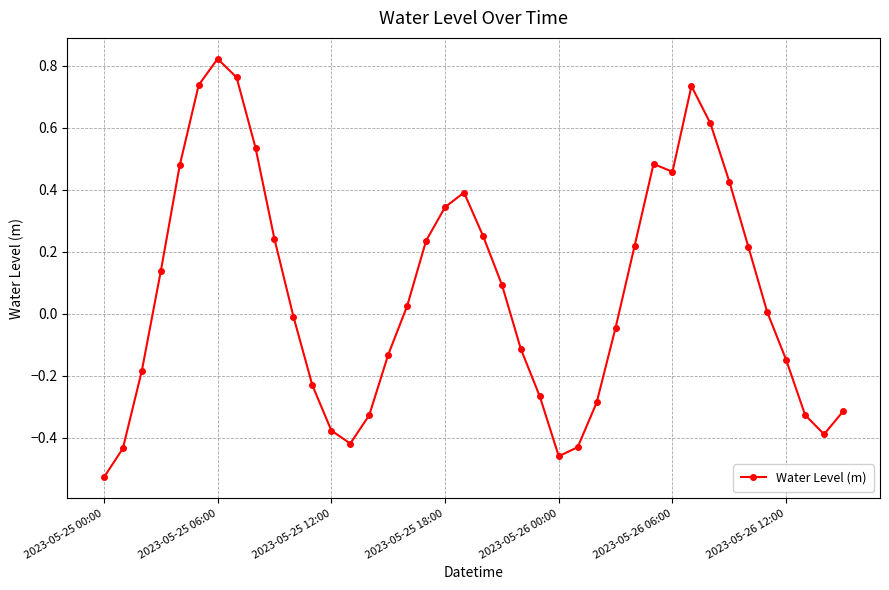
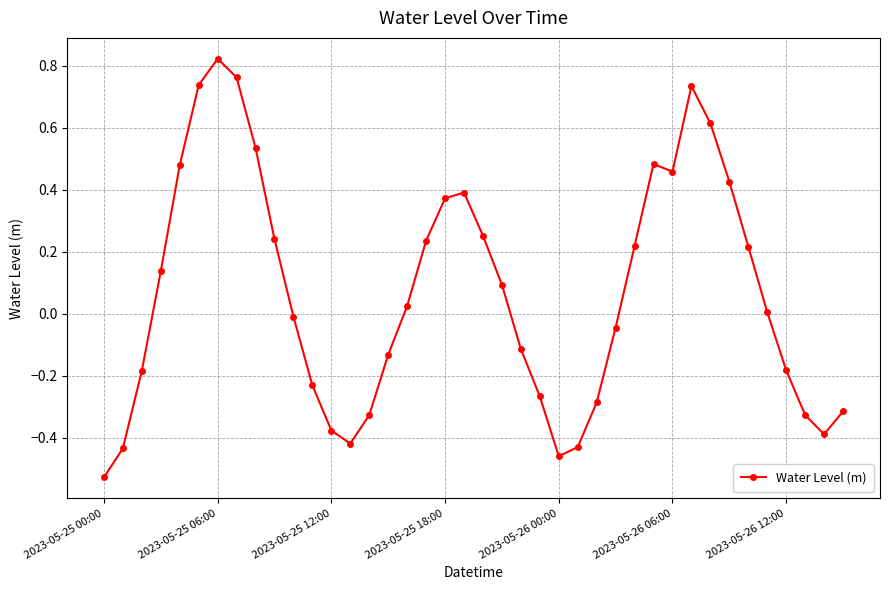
2023-05-25 18:00: 0.34 -> 0.37
2023-05-26 12:00: -0.15 -> -0.18
